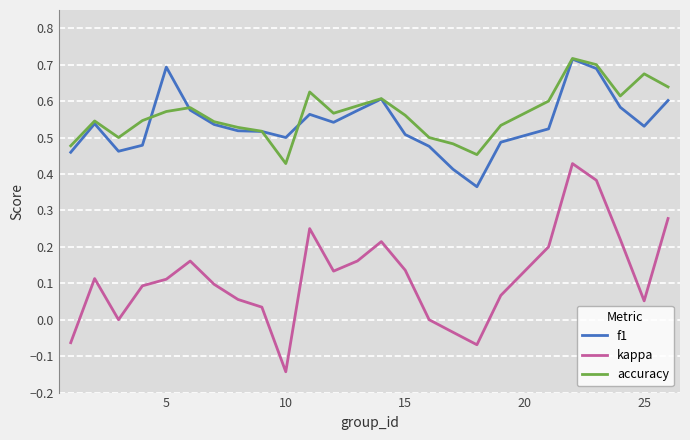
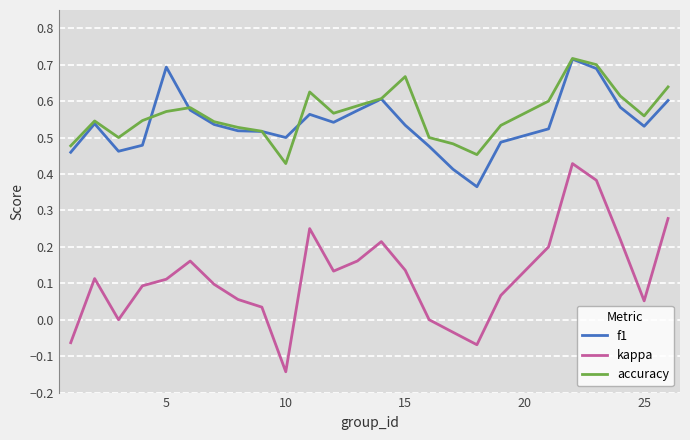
f1, 15: 0.51 -> 0.53
accuracy, 15: 0.56 -> 0.67
accuracy, 25: 0.67 -> 0.56
